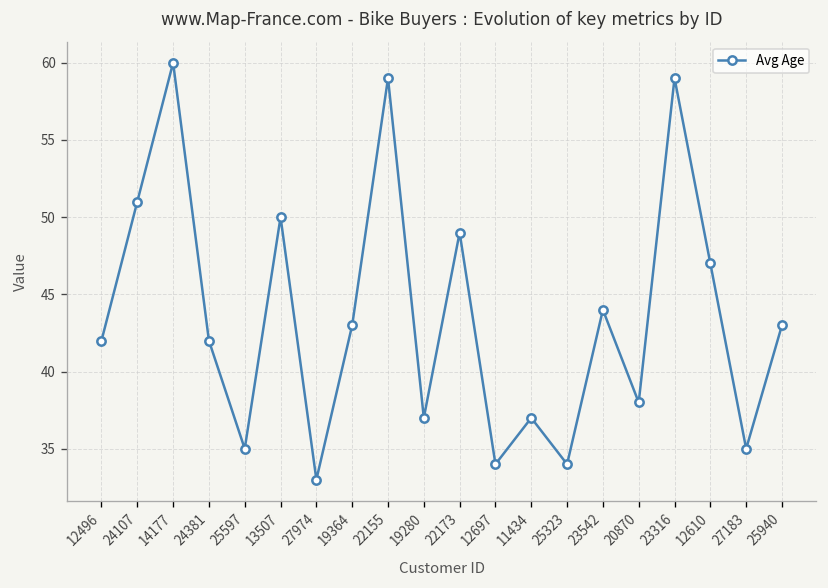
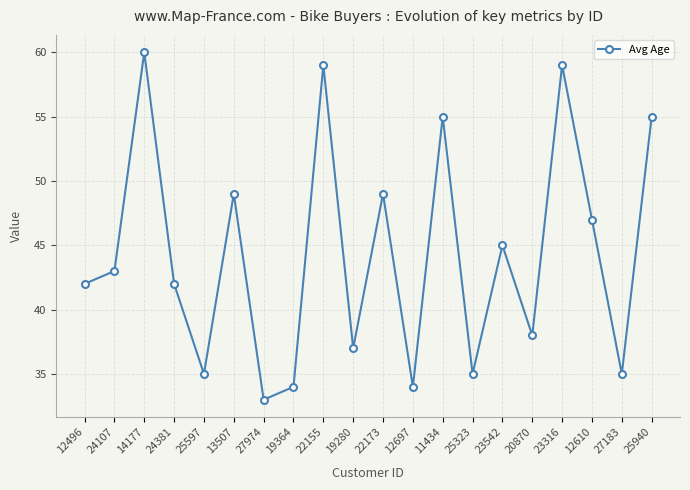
24107: 51 -> 43
13507: 50 -> 49
19364: 43 -> 34
11434: 37 -> 55
25323: 34 -> 35
23542: 44 -> 45
25940: 43 -> 55
